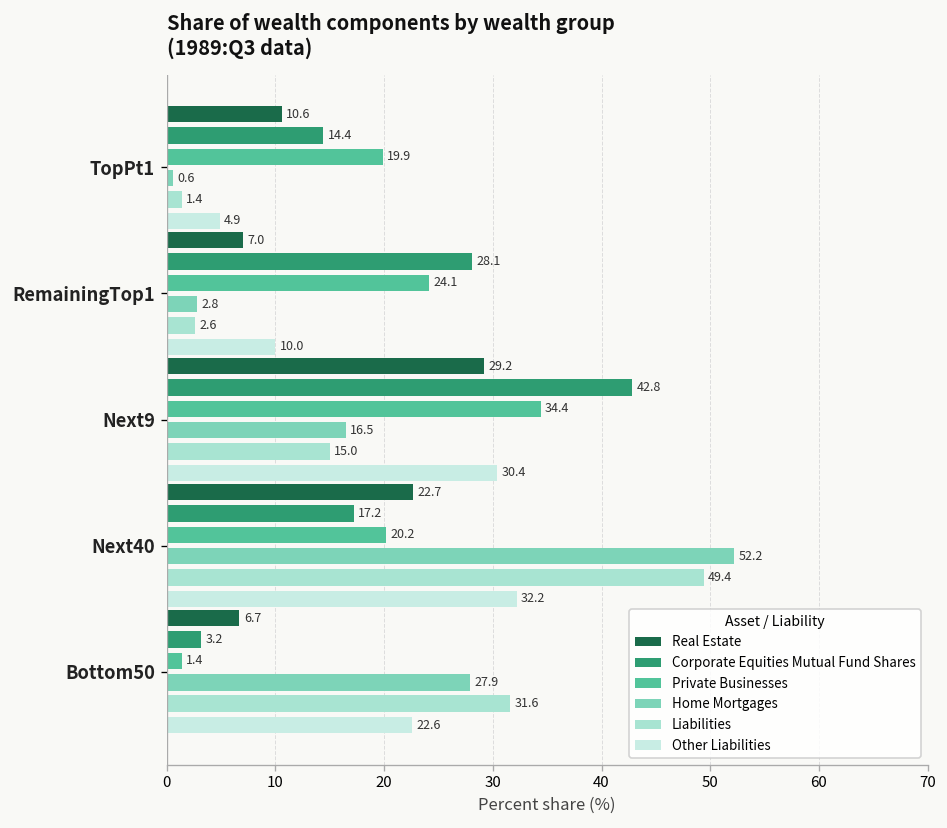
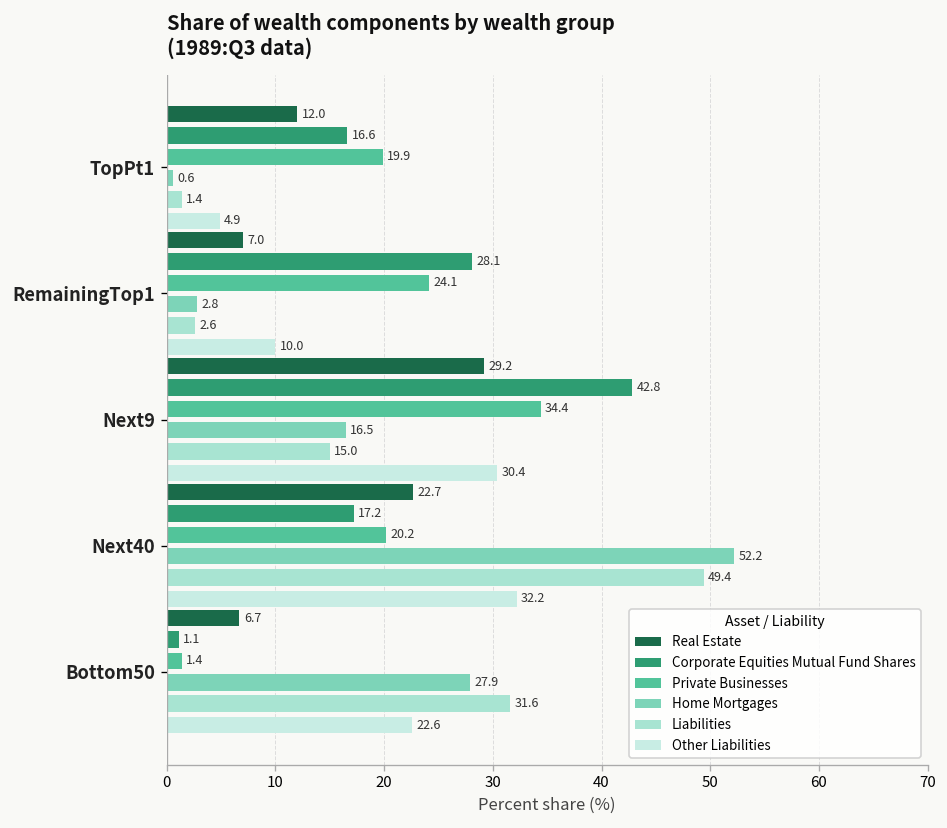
Real Estate, TopPt1: 10.6 -> 12.0
Corporate Equities Mutual Fund Shares, TopPt1: 14.4 -> 16.6
Corporate Equities Mutual Fund Shares, Bottom50: 3.2 -> 1.1
